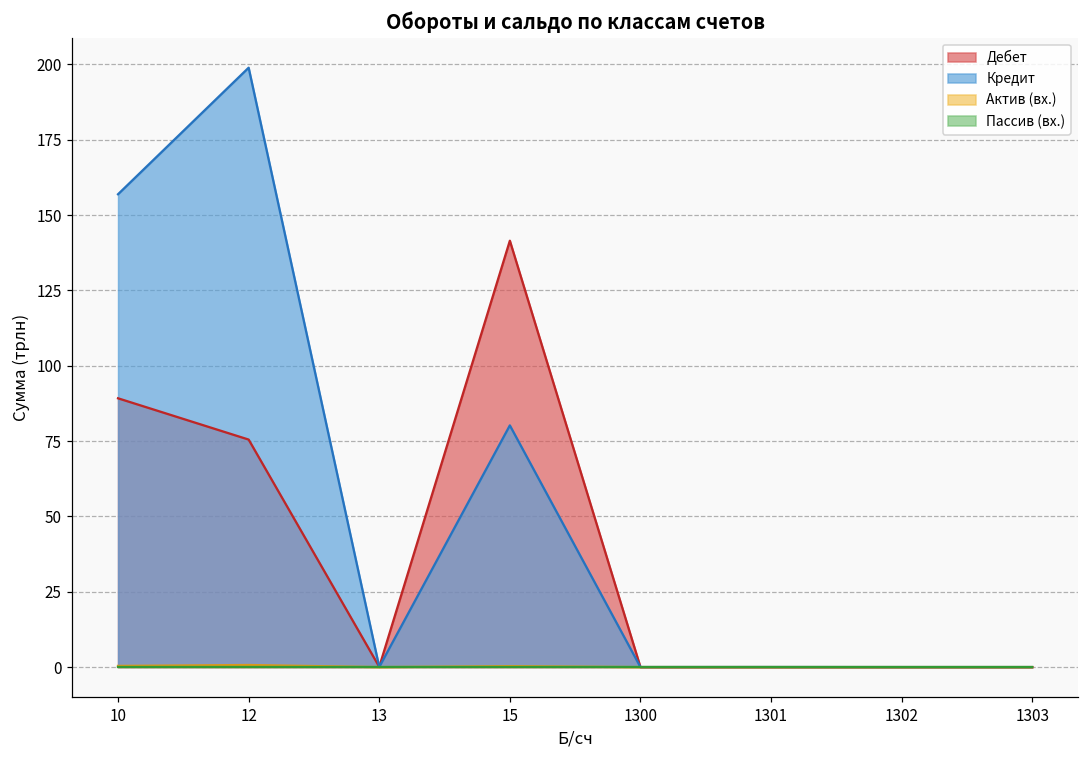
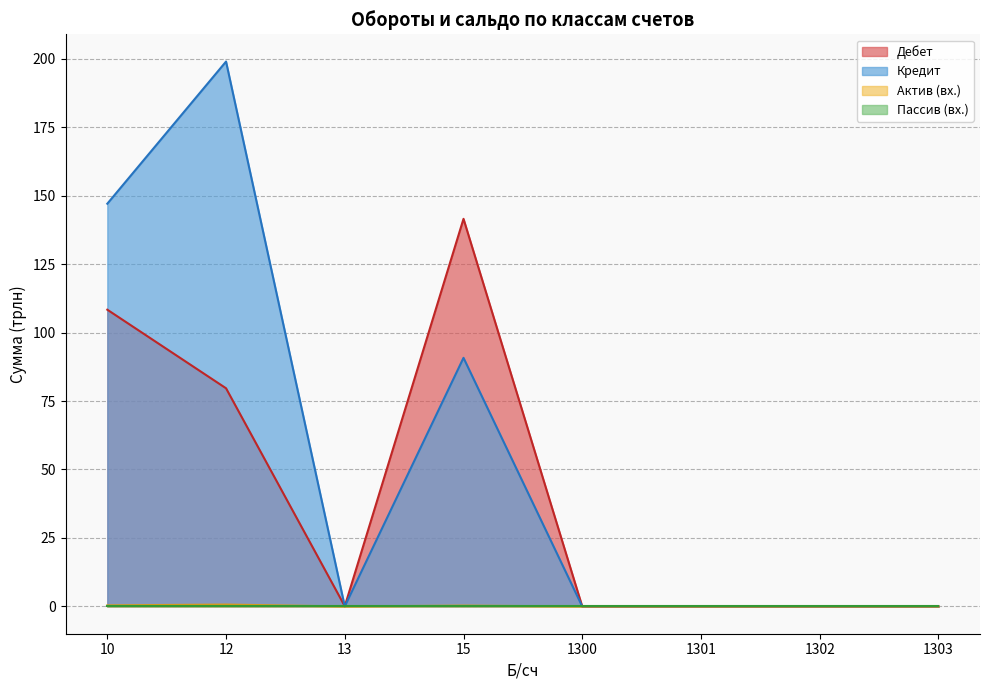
Дебет, 10: 89 -> 108
Кредит, 10: 157 -> 147
Дебет, 12: 76 -> 80
Кредит, 15: 80 -> 91
